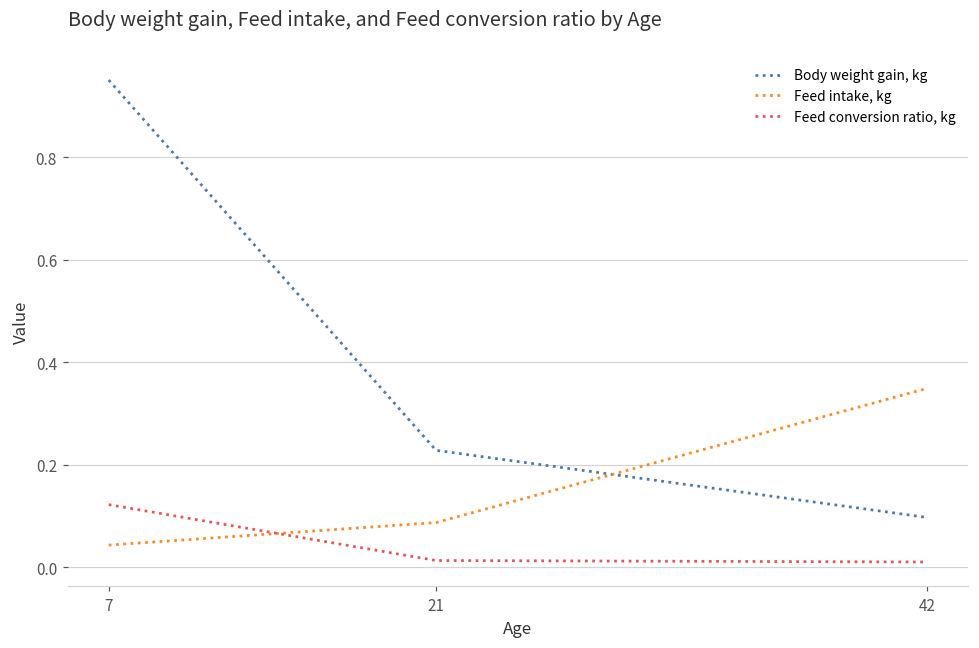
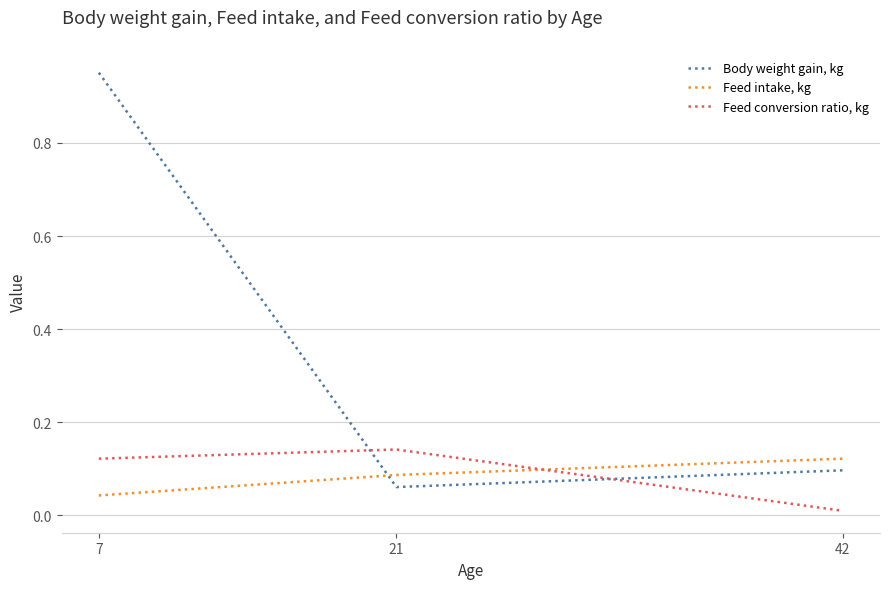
Body weight gain, kg, 21: 0.23 -> 0.06
Feed conversion ratio, kg, 21: 0.01 -> 0.14
Feed intake, kg, 42: 0.35 -> 0.12
